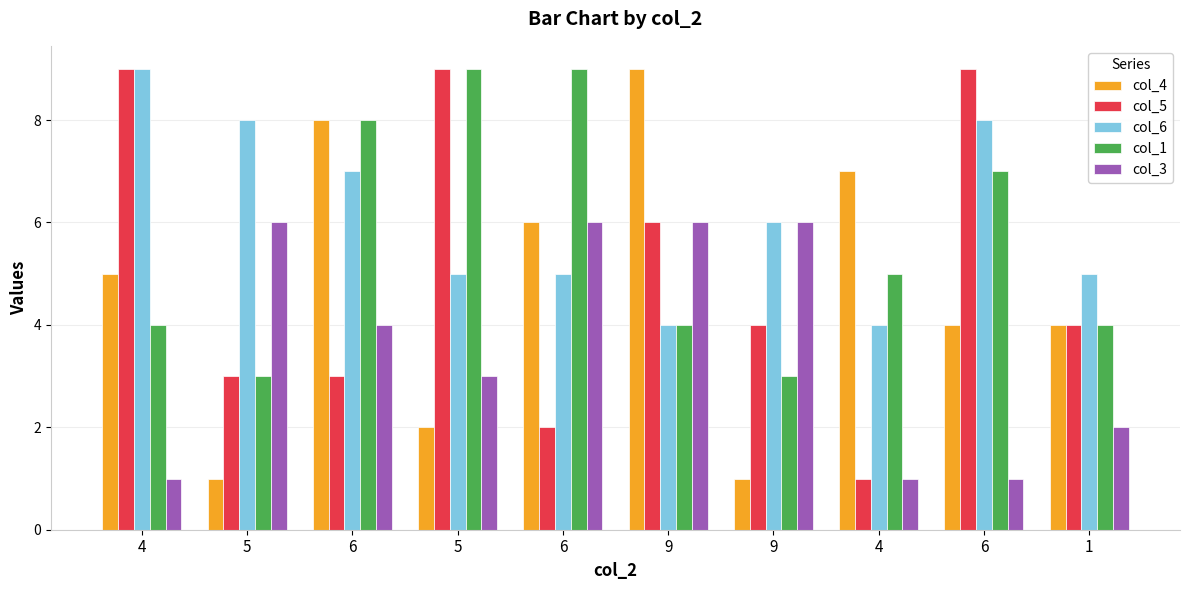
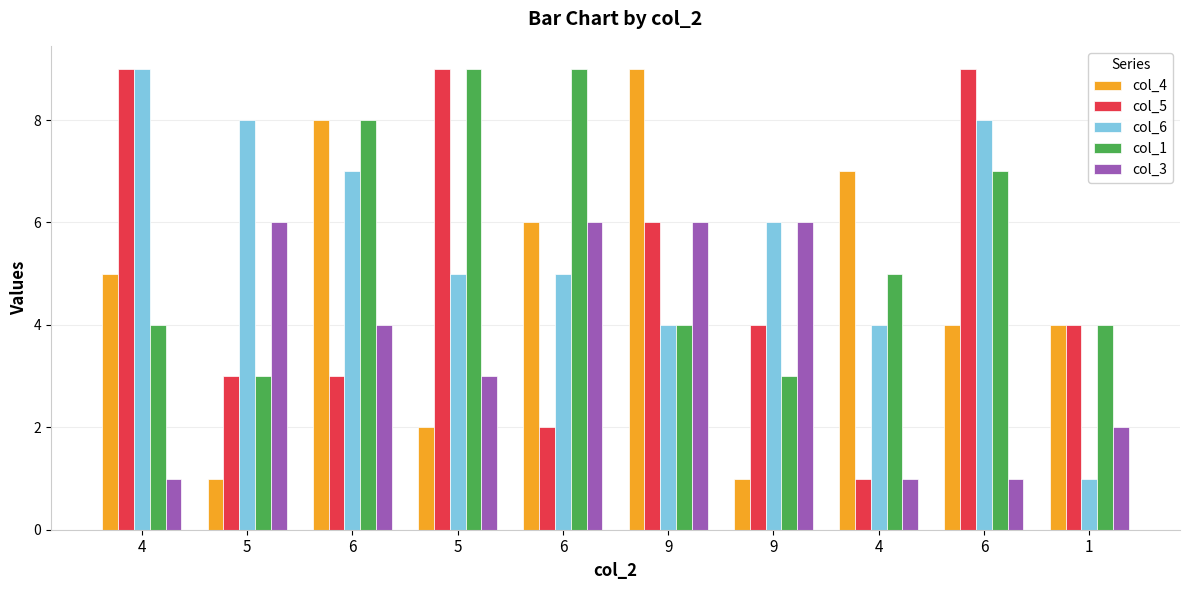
col_6, 1: 5 -> 1
